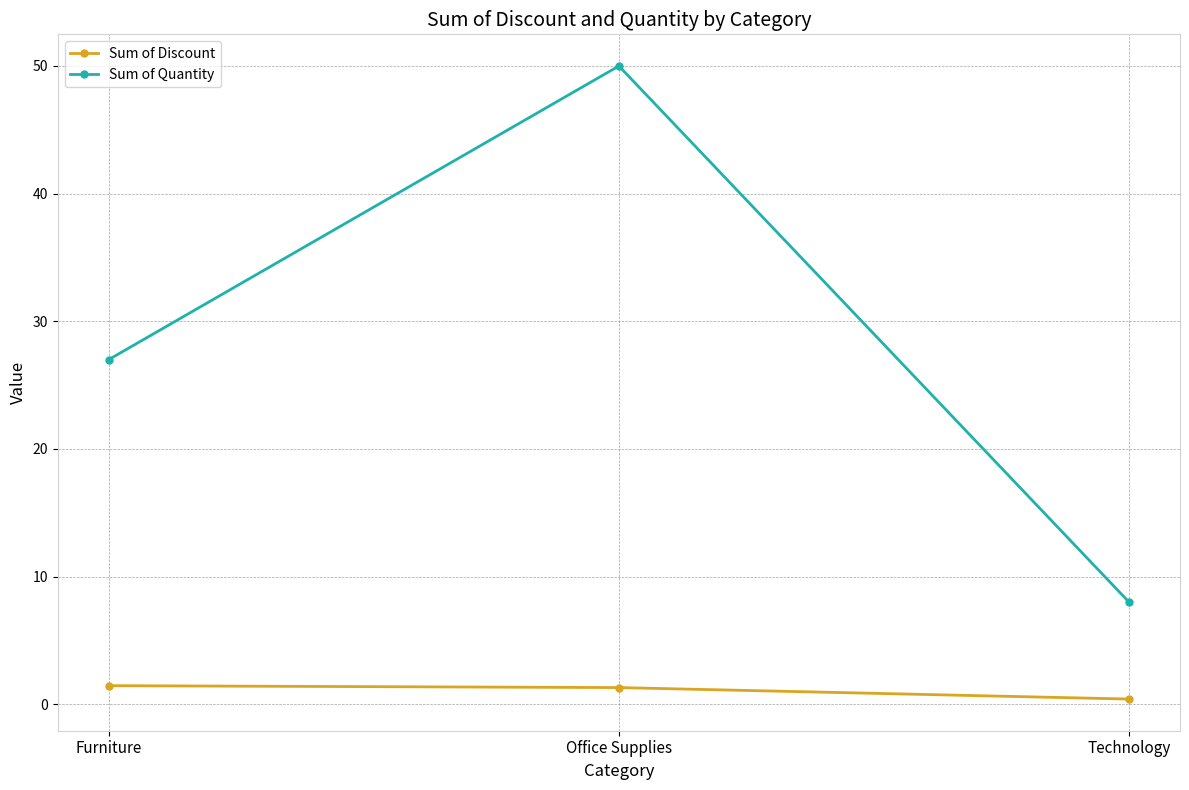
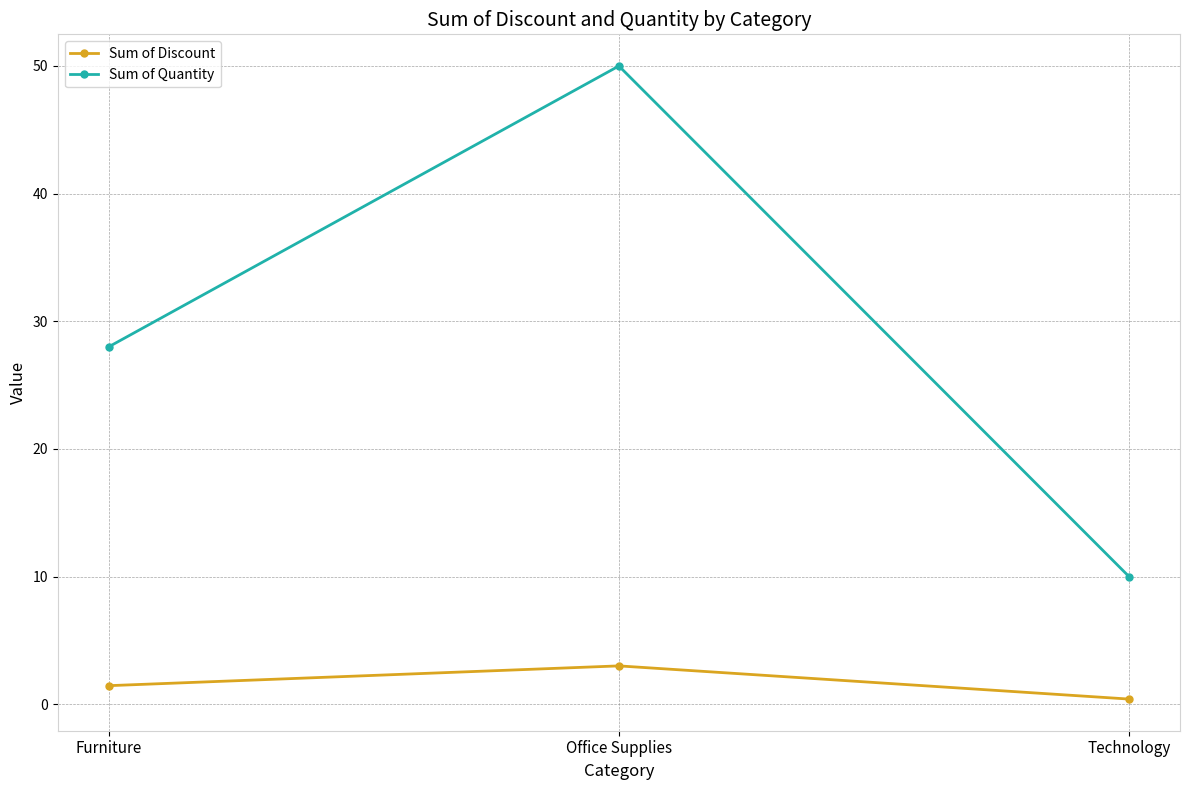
Sum of Quantity, Furniture: 27 -> 28
Sum of Discount, Office Supplies: 1.3 -> 3.0
Sum of Quantity, Technology: 8 -> 10
